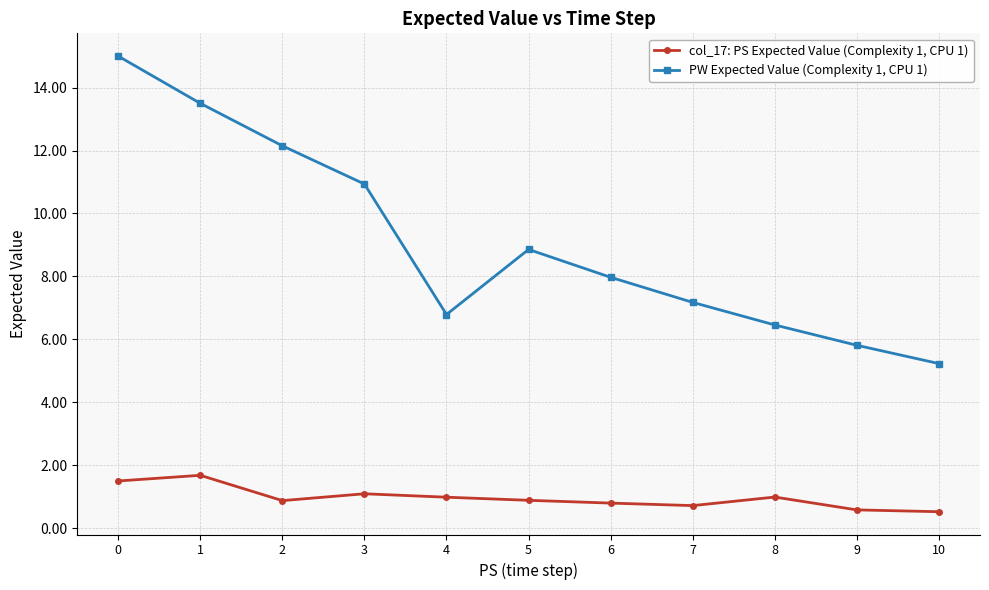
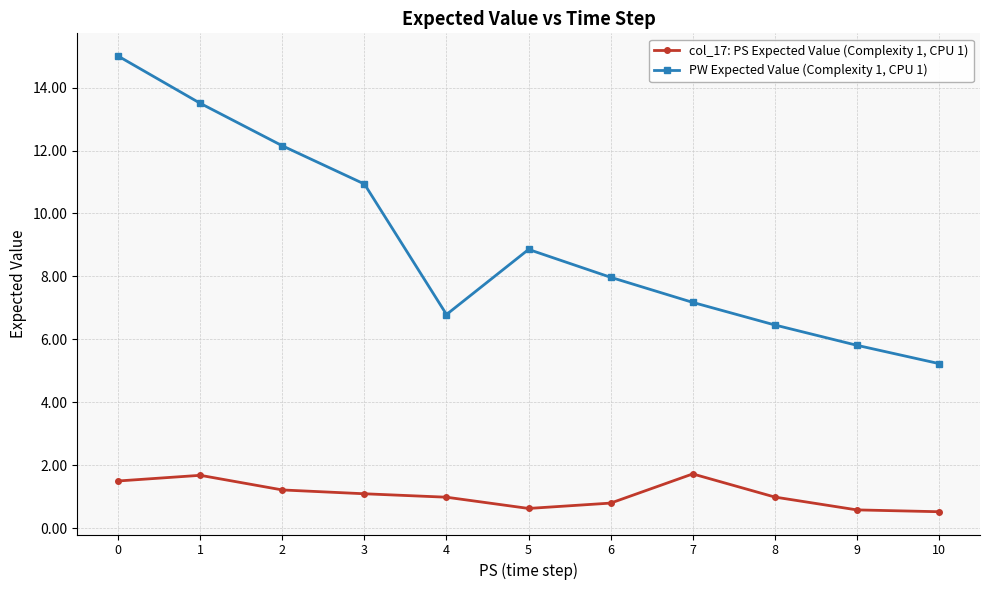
col_17: PS Expected Value (Complexity 1, CPU 1), 2: 0.9 -> 1.2
col_17: PS Expected Value (Complexity 1, CPU 1), 5: 0.9 -> 0.6
col_17: PS Expected Value (Complexity 1, CPU 1), 7: 0.7 -> 1.7
